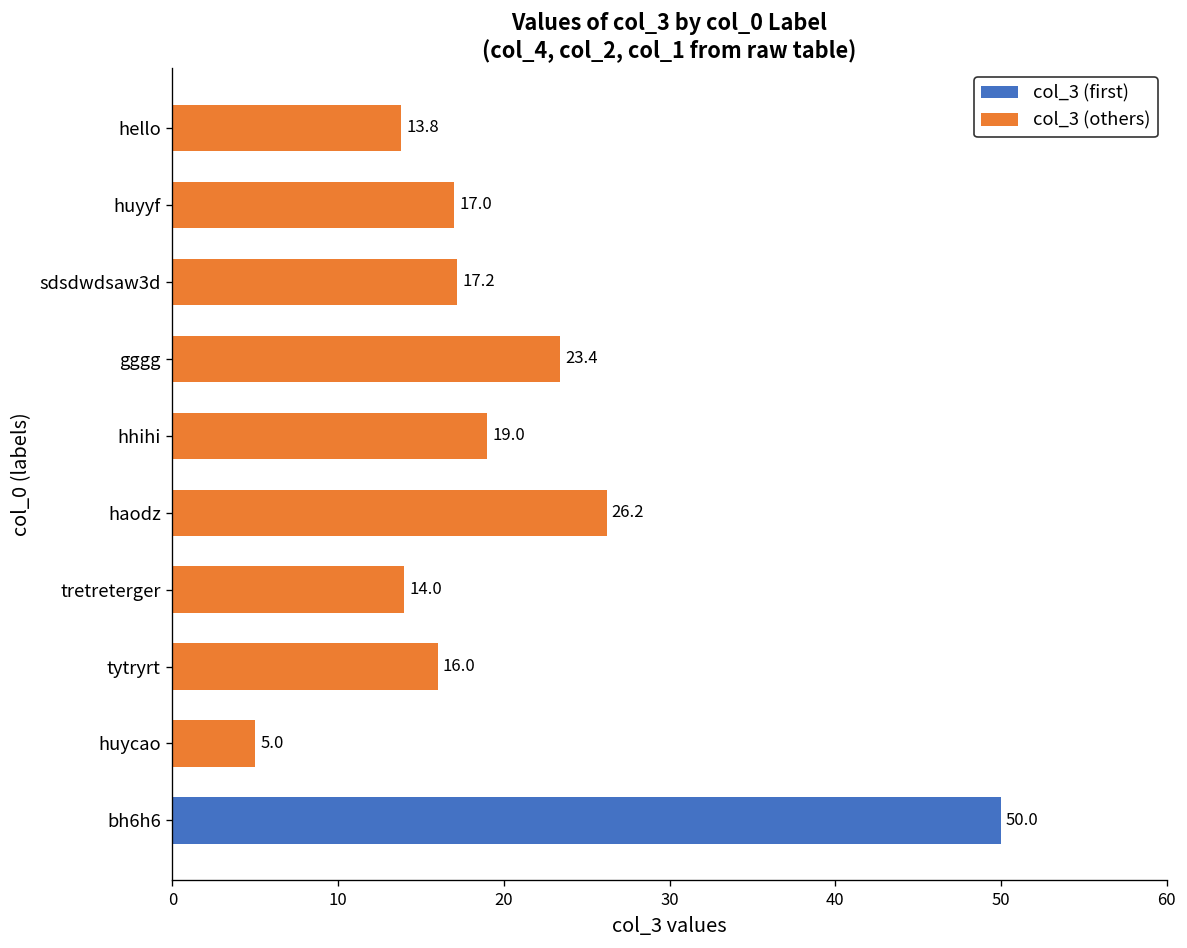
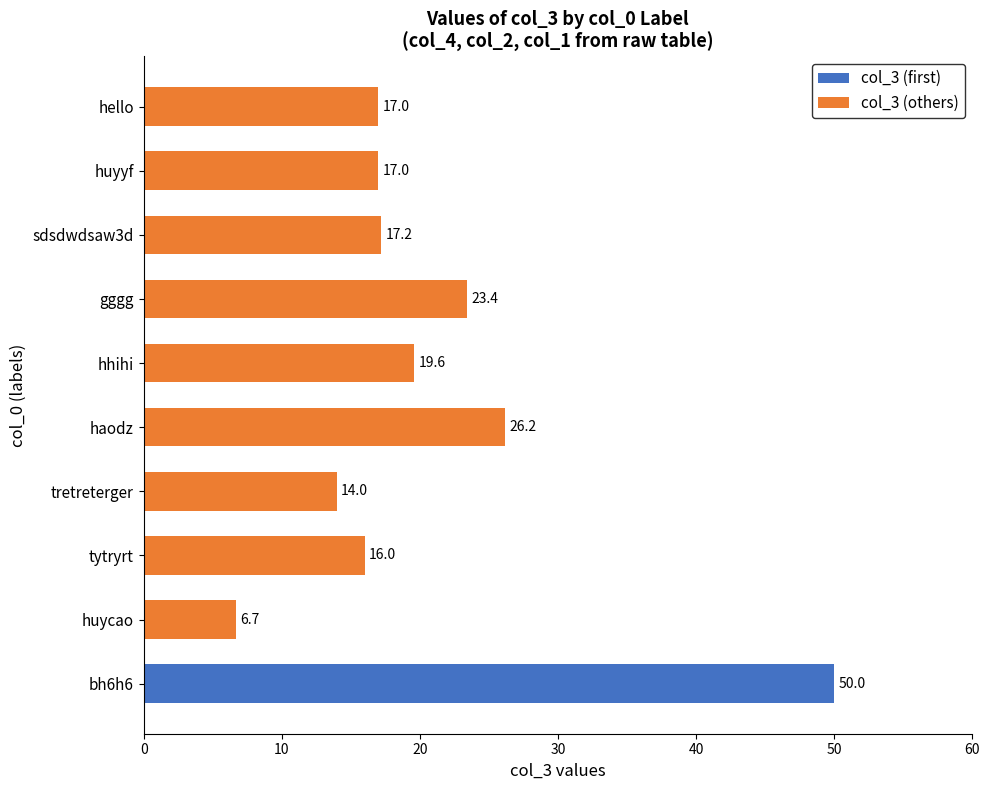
hello: 13.8 -> 17.0
hhihi: 19.0 -> 19.6
huycao: 5.0 -> 6.7
